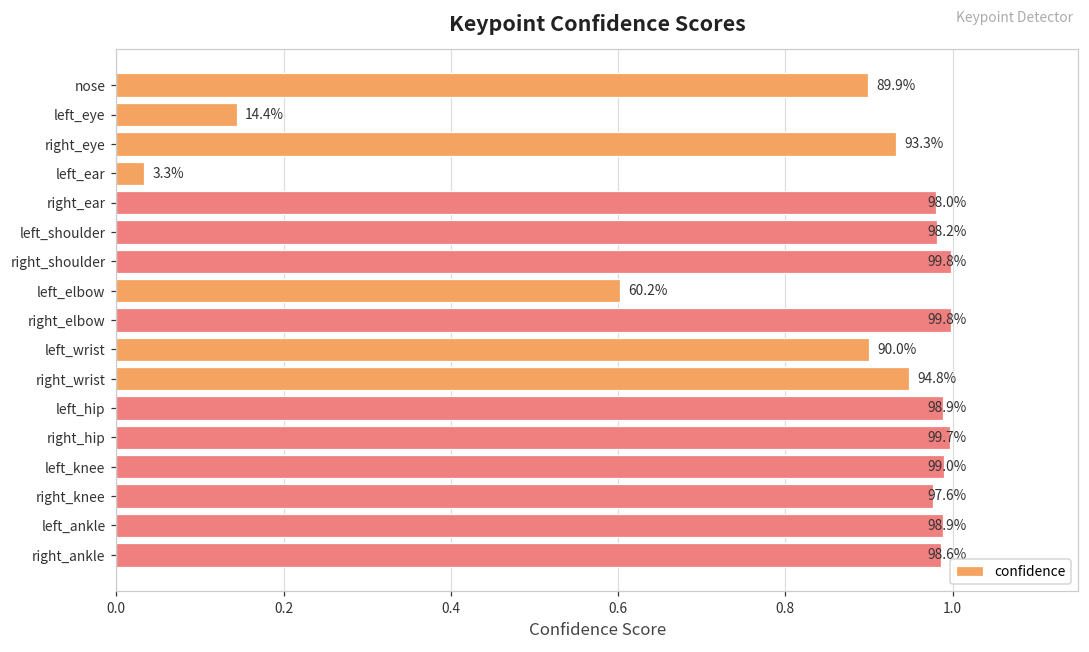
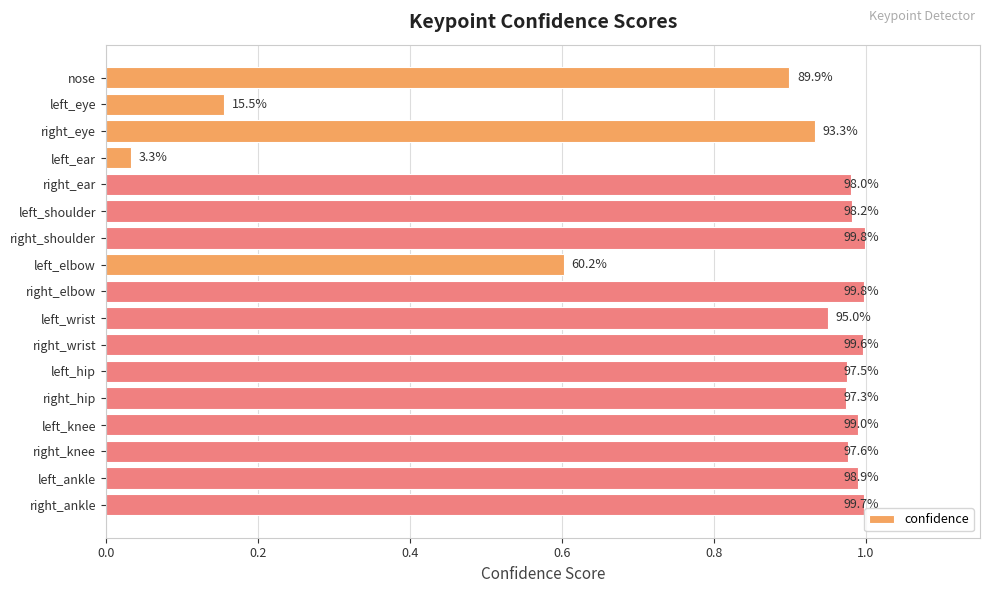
left_eye: 14.4% -> 15.5%
left_wrist: 90.0% -> 95.0%
right_wrist: 94.8% -> 99.6%
left_hip: 98.9% -> 97.5%
right_hip: 99.7% -> 97.3%
right_ankle: 98.6% -> 99.7%
